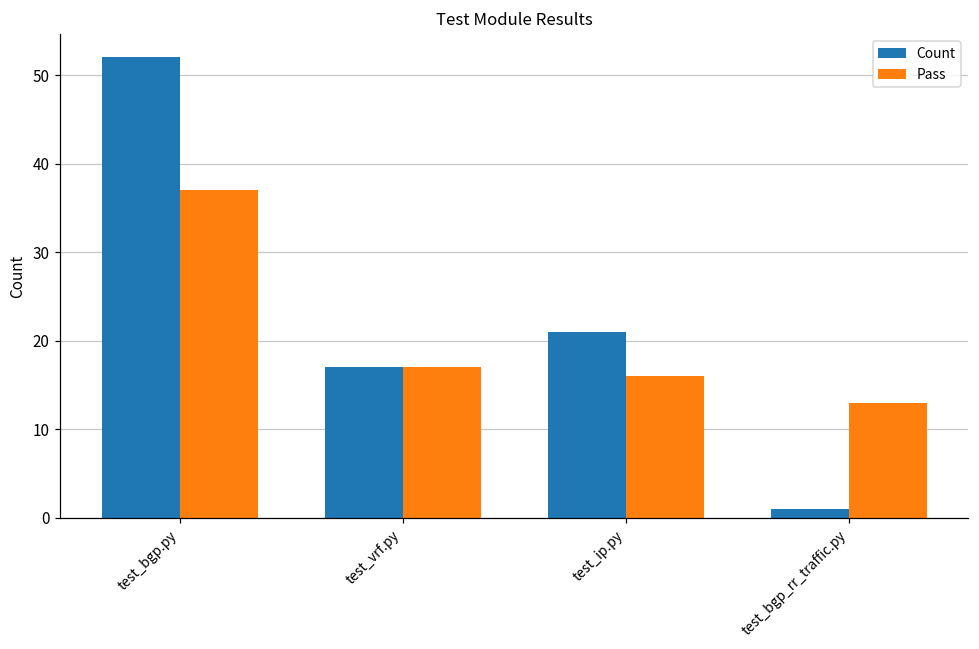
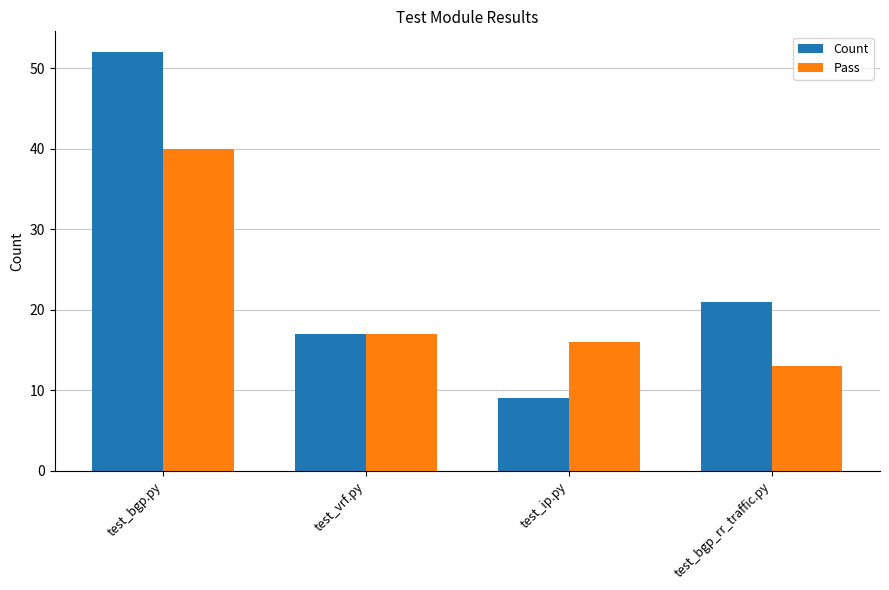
Pass, test_bgp.py: 37 -> 40
Count, test_ip.py: 21 -> 9
Count, test_bgp_rr_traffic.py: 1 -> 21
